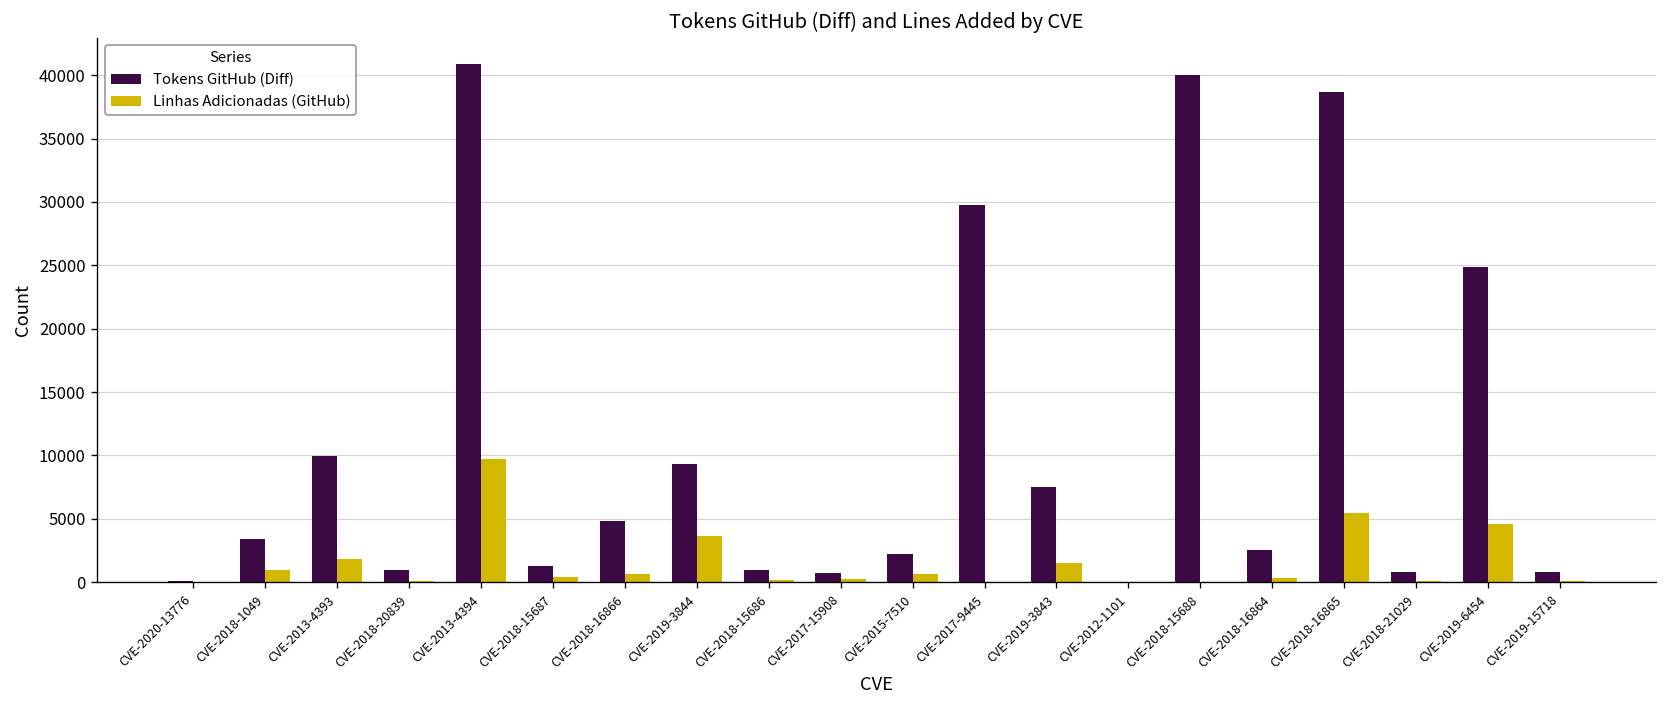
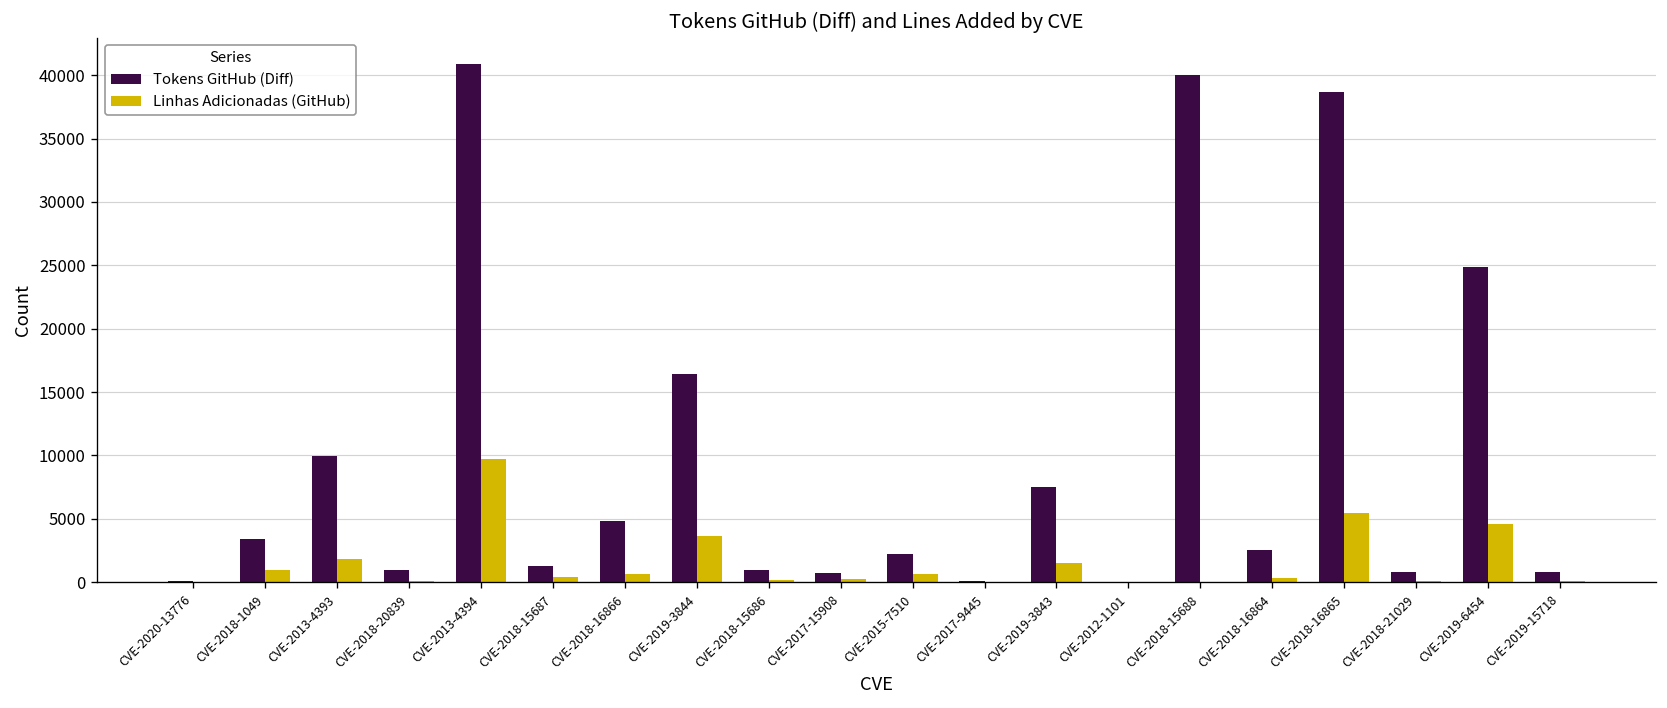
Tokens GitHub (Diff), CVE-2019-3844: 9300 -> 16500
Tokens GitHub (Diff), CVE-2017-9445: 29800 -> 100
